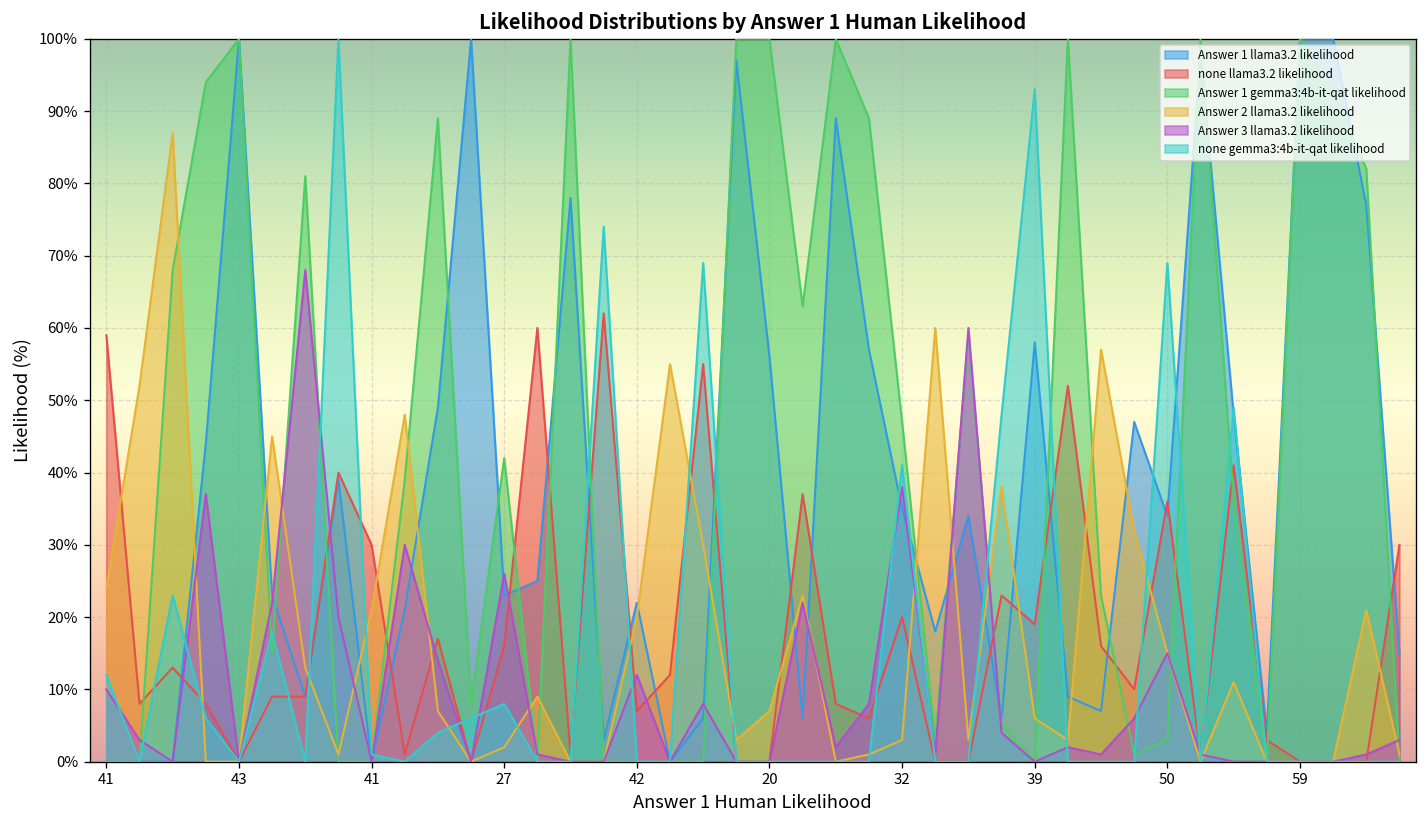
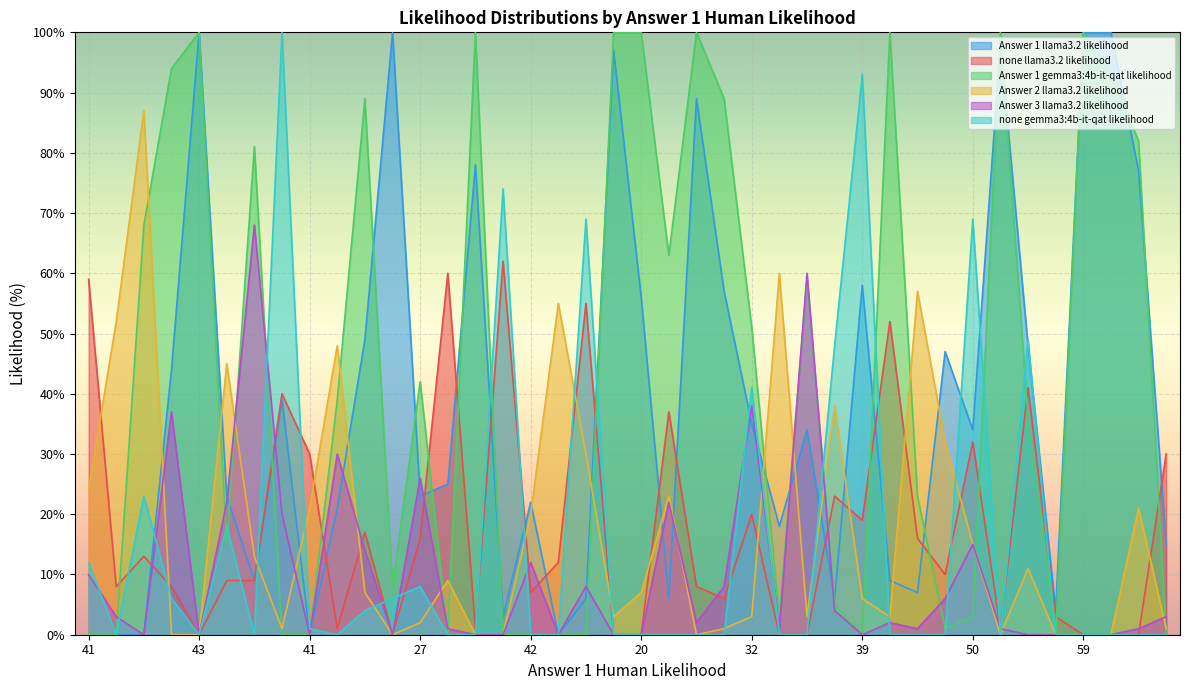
Answer 1 gemma3:4b-it-qat likelihood, 32: 47% -> 51%
none llama3.2 likelihood, 50: 36% -> 32%
